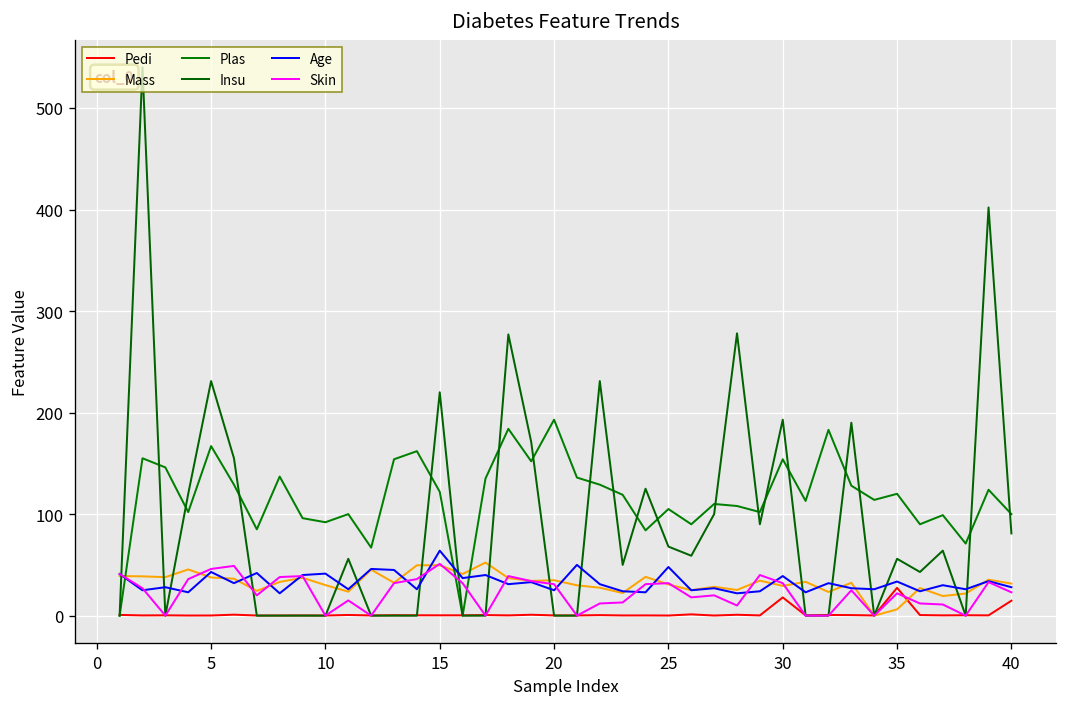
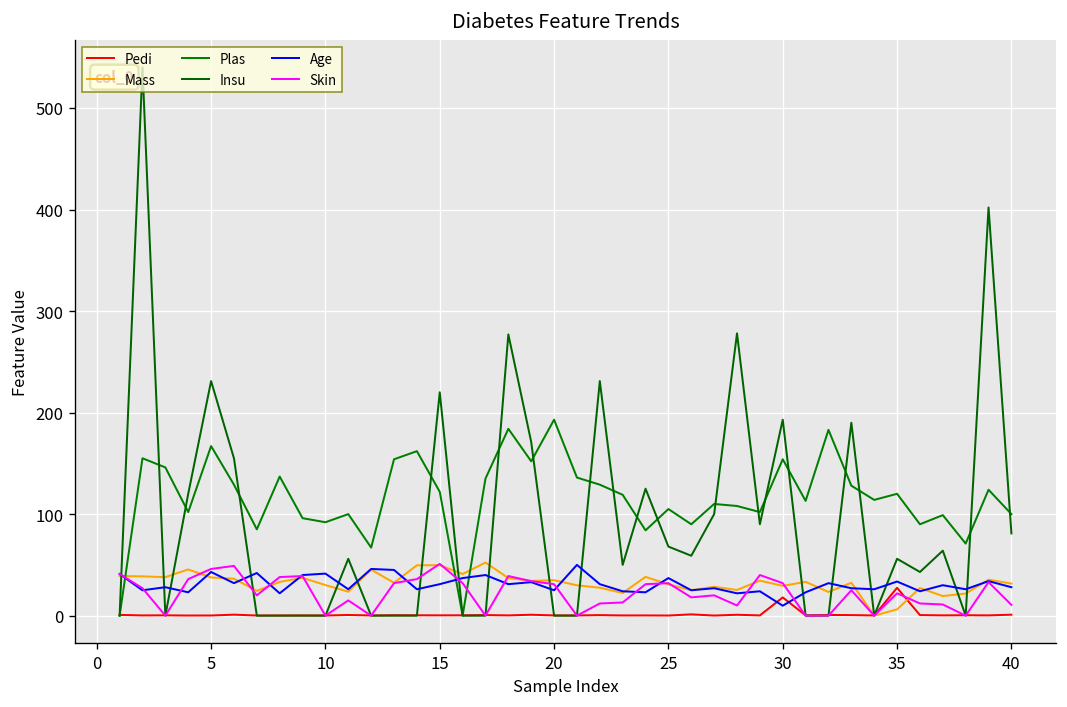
Age, 15: 60 -> 30
Age, 25: 50 -> 40
Age, 30: 40 -> 10
Pedi, 40: 10 -> 0
Skin, 40: 20 -> 10
